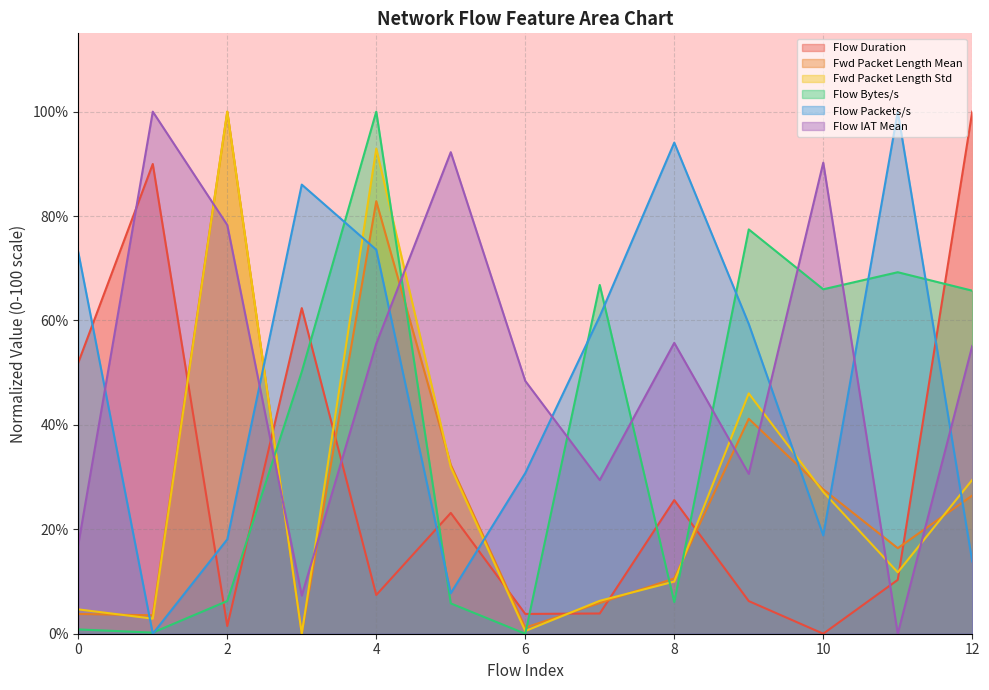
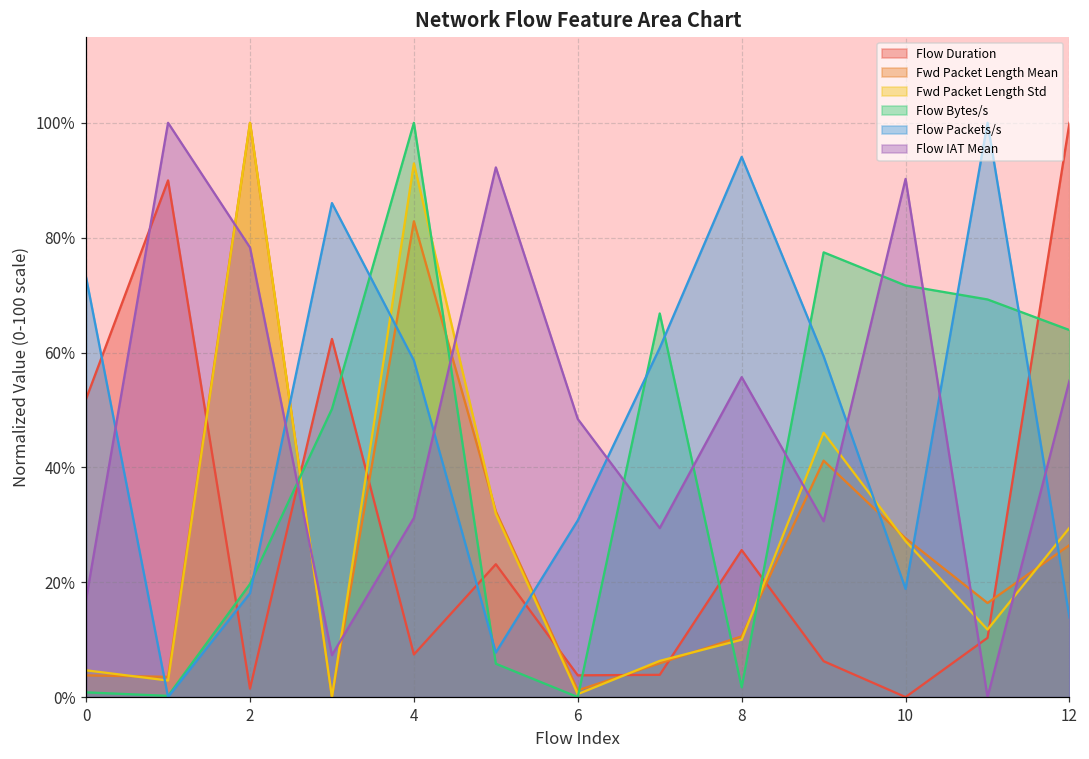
Flow Bytes/s, 2: 6% -> 20%
Flow Packets/s, 4: 74% -> 59%
Flow IAT Mean, 4: 56% -> 31%
Flow Bytes/s, 8: 6% -> 2%
Flow Bytes/s, 10: 66% -> 72%
Flow Bytes/s, 12: 66% -> 64%
